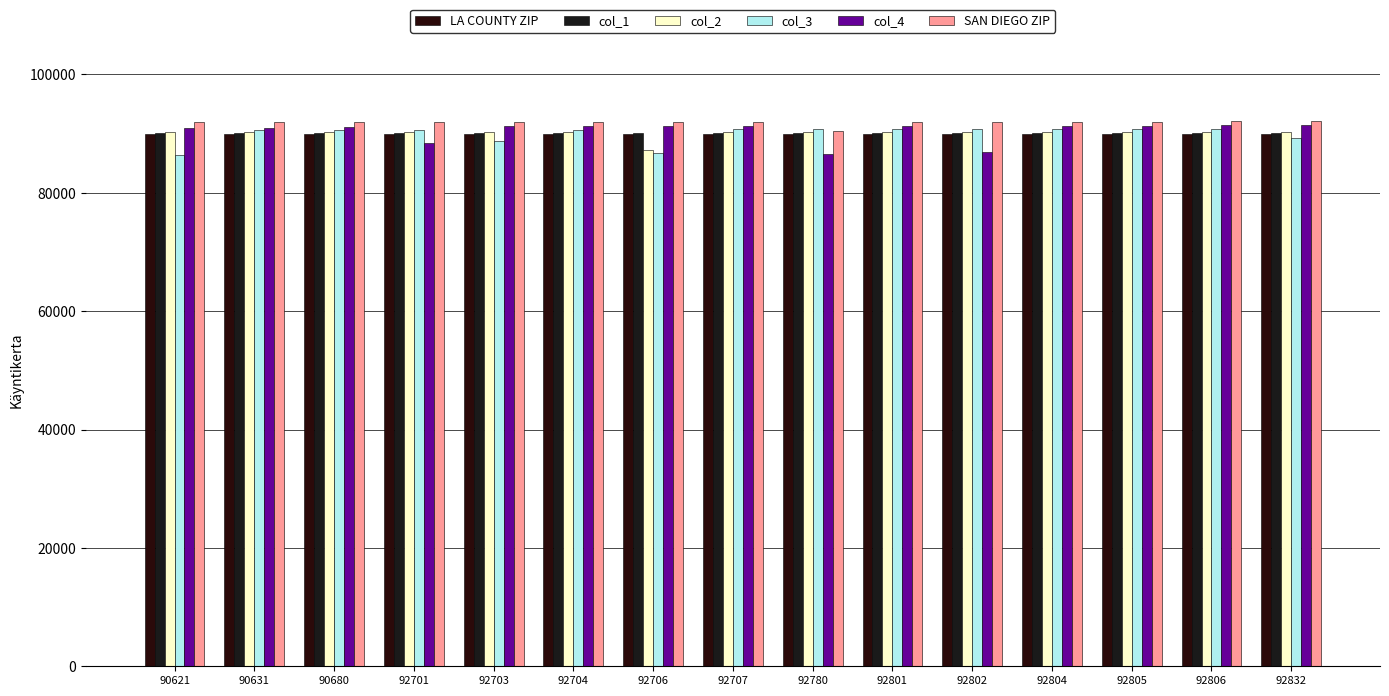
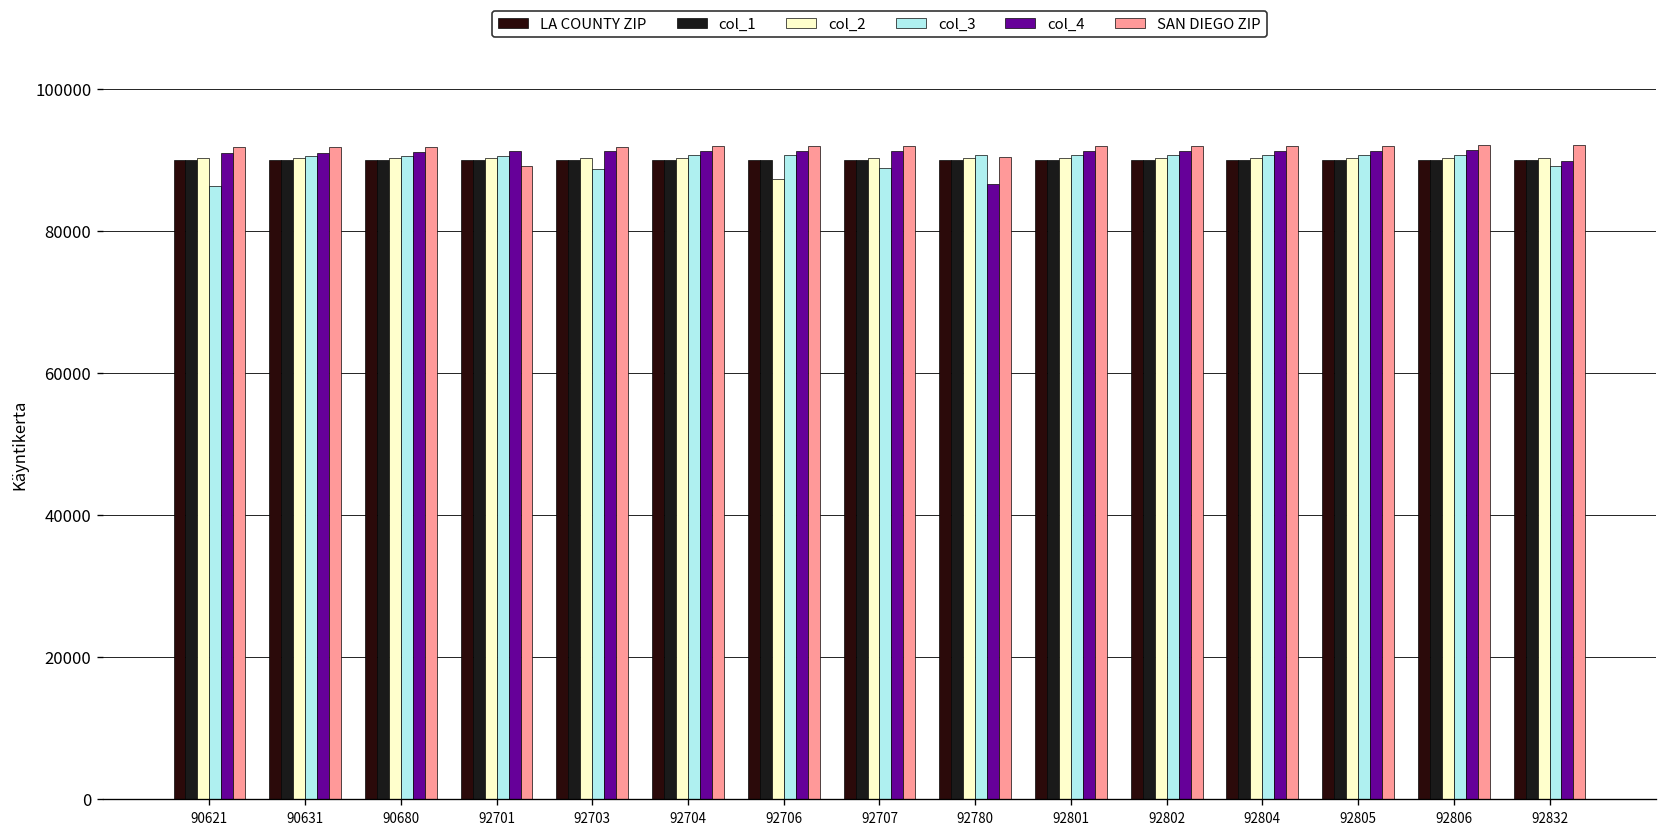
col_4, 92701: 88000 -> 91000
SAN DIEGO ZIP, 92701: 92000 -> 89000
col_3, 92706: 87000 -> 91000
col_3, 92707: 91000 -> 89000
col_4, 92802: 87000 -> 91000
col_4, 92832: 91000 -> 90000
